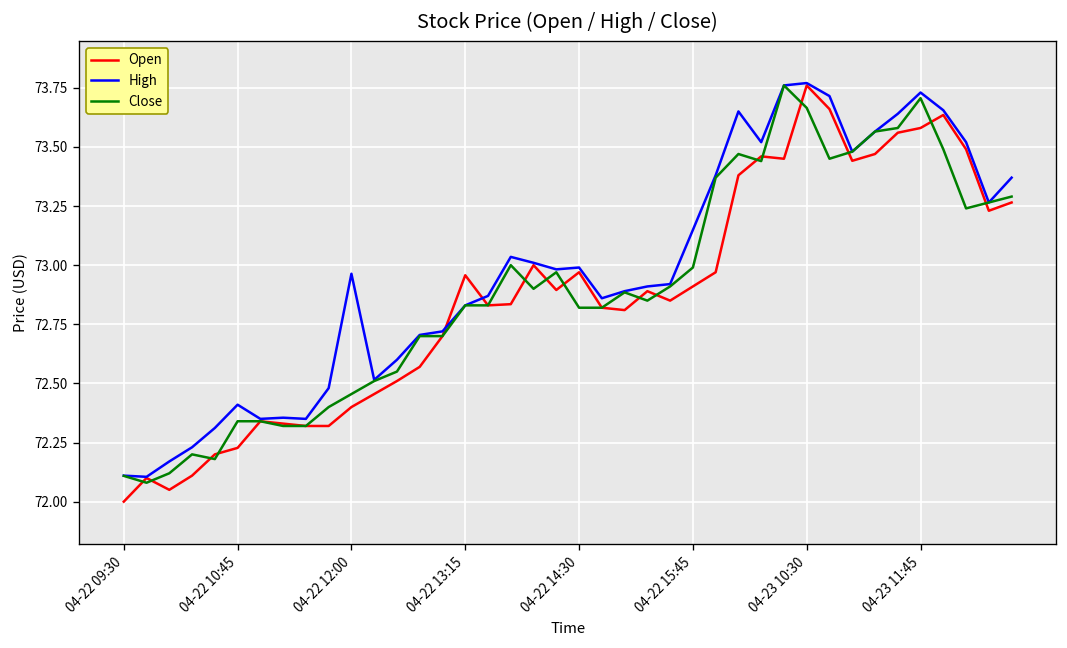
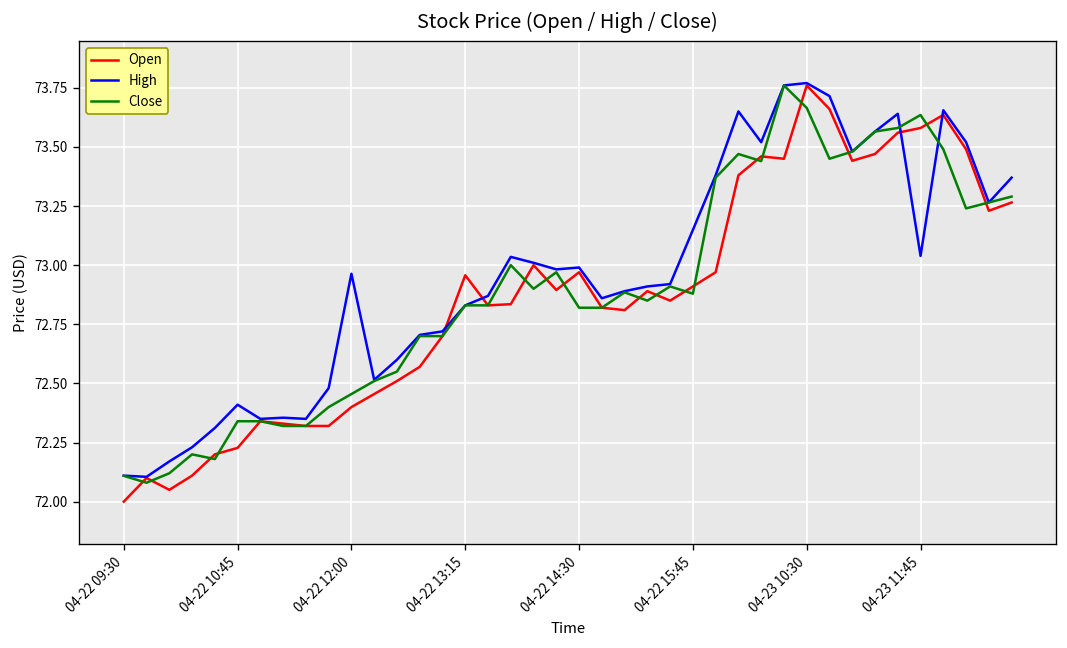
Close, 04-22 15:45: 72.99 -> 72.88
High, 04-23 11:45: 73.73 -> 73.04
Close, 04-23 11:45: 73.71 -> 73.64
